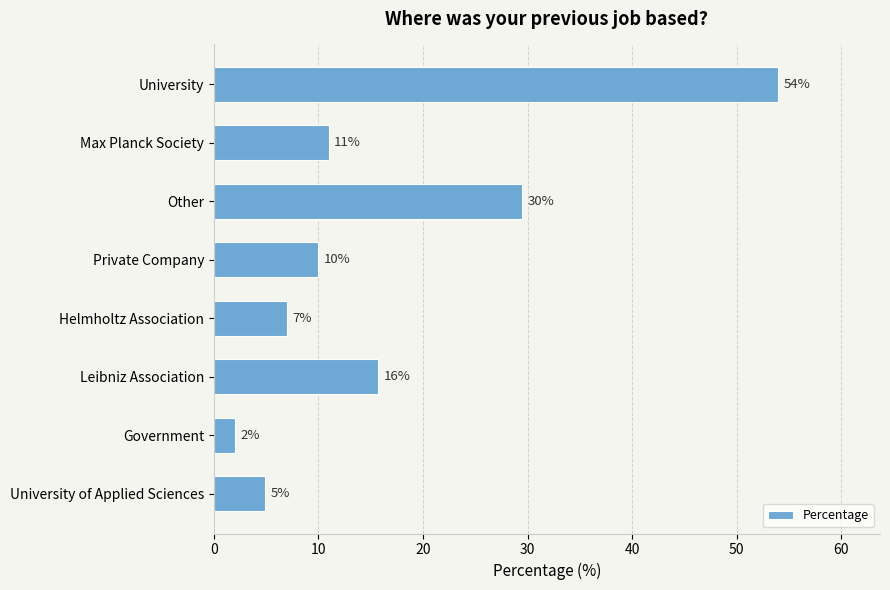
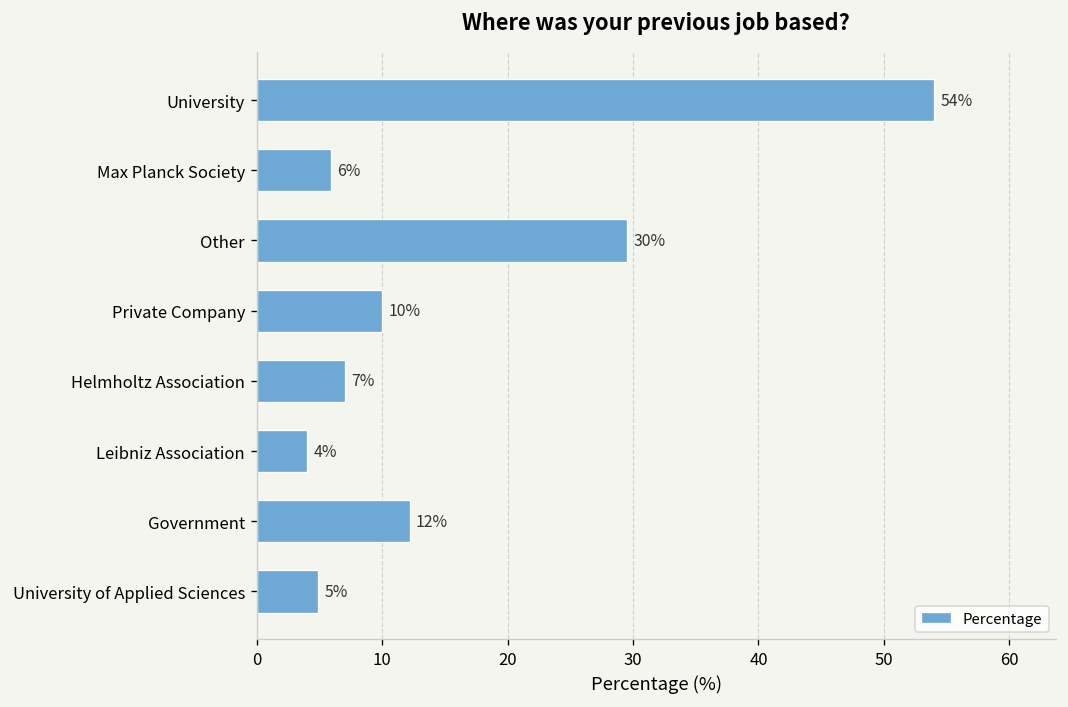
Max Planck Society: 11% -> 6%
Leibniz Association: 16% -> 4%
Government: 2% -> 12%
